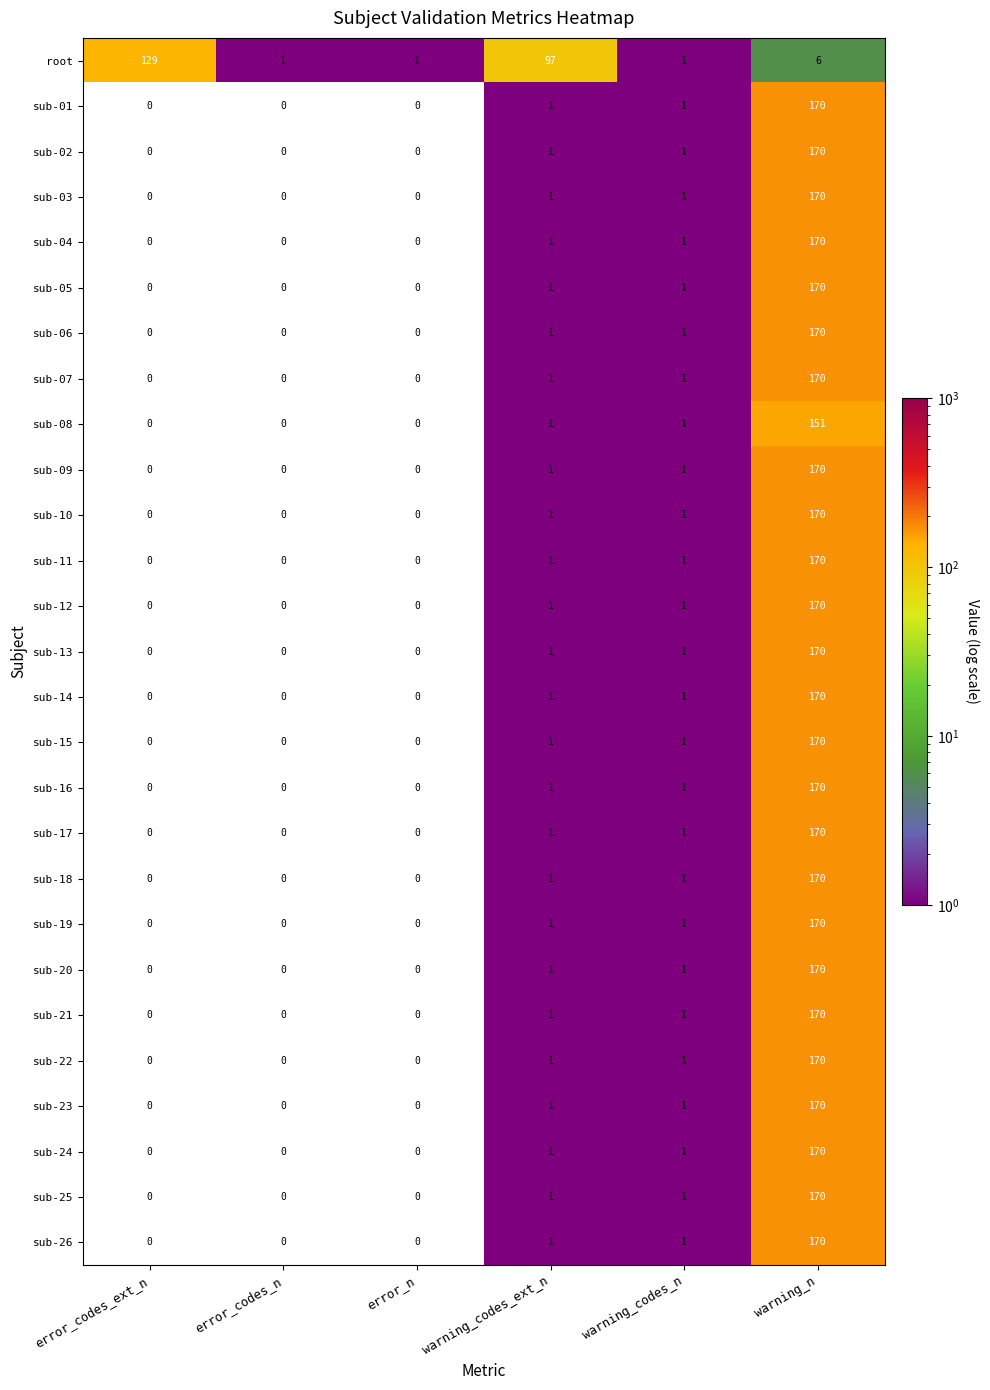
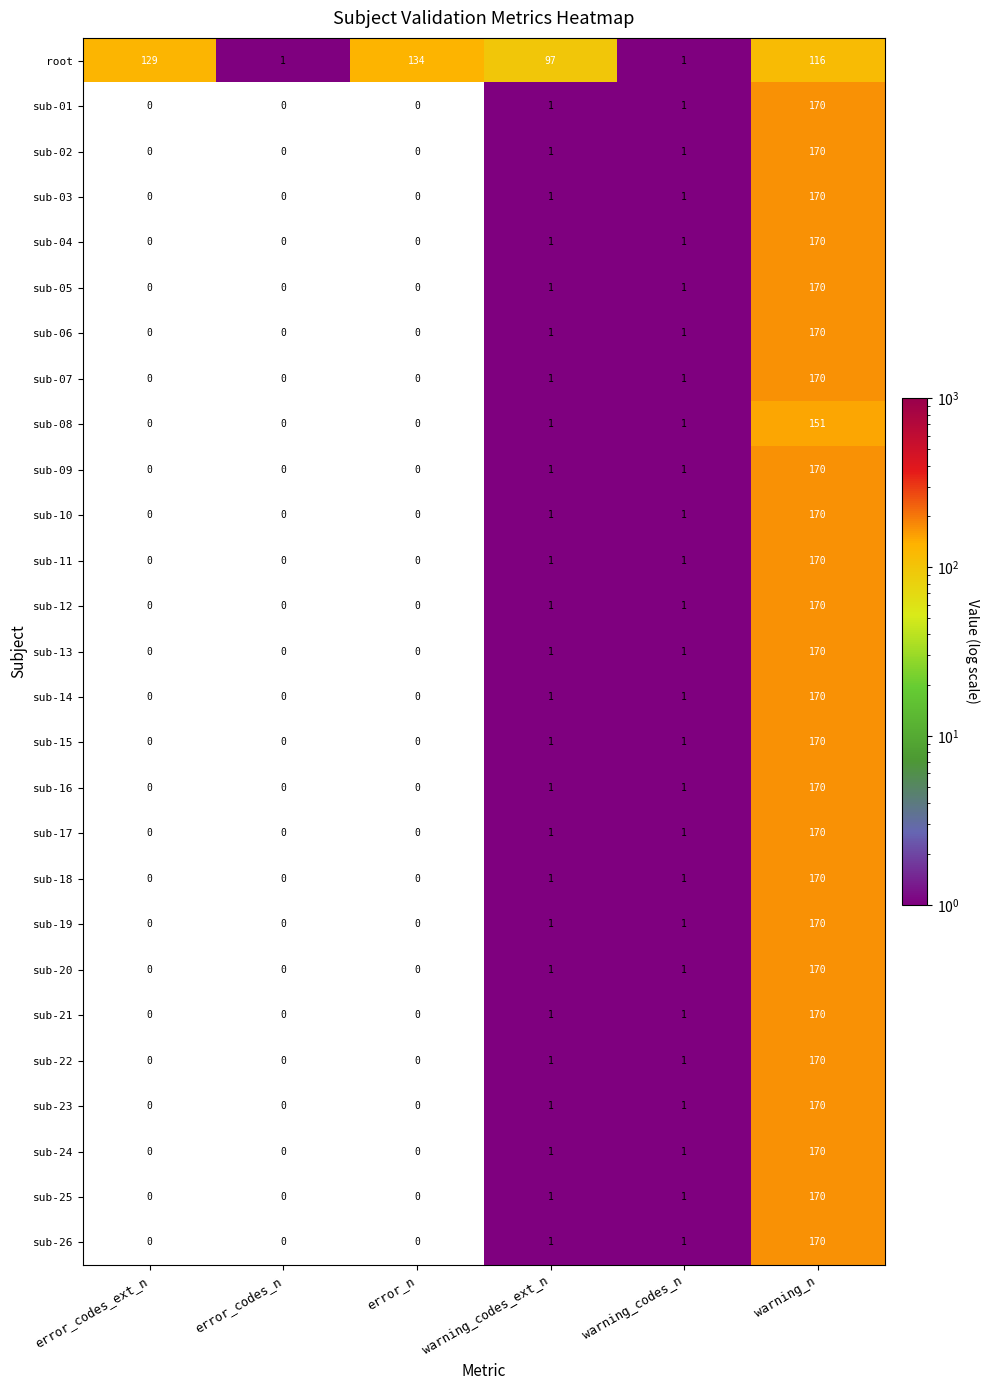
root, error_n: 1 -> 134
root, warning_n: 6 -> 116
